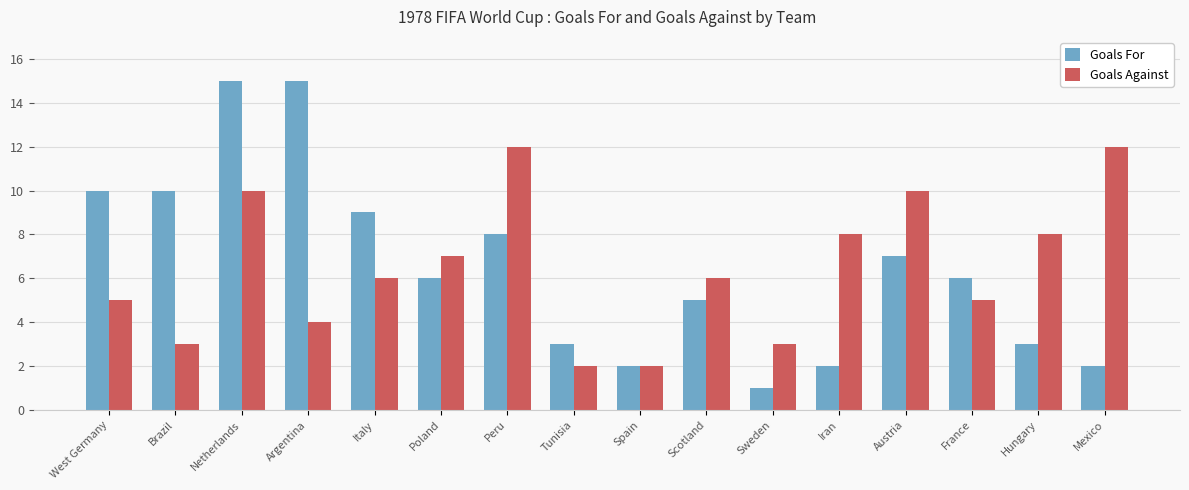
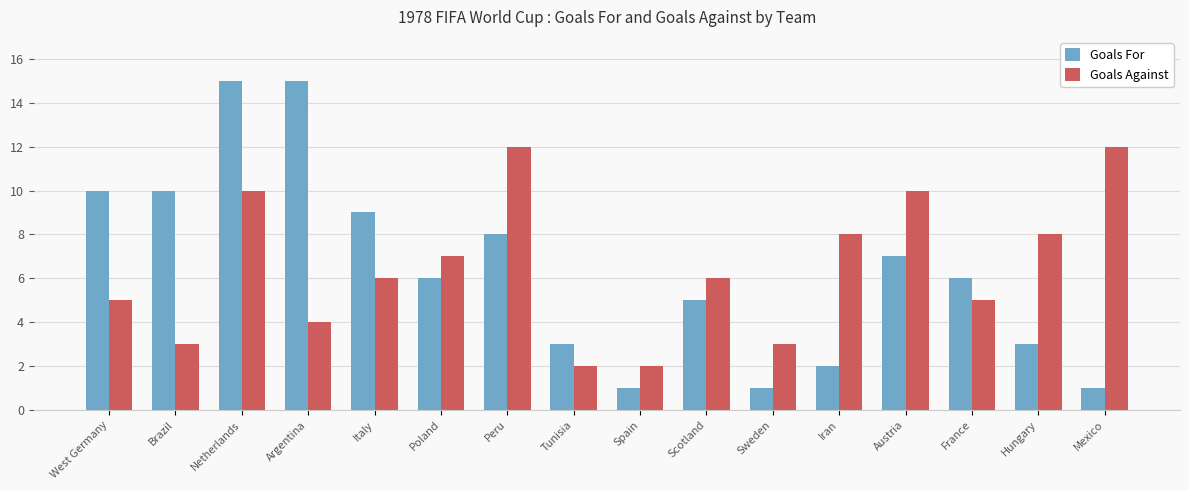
Goals For, Spain: 2 -> 1
Goals For, Mexico: 2 -> 1
